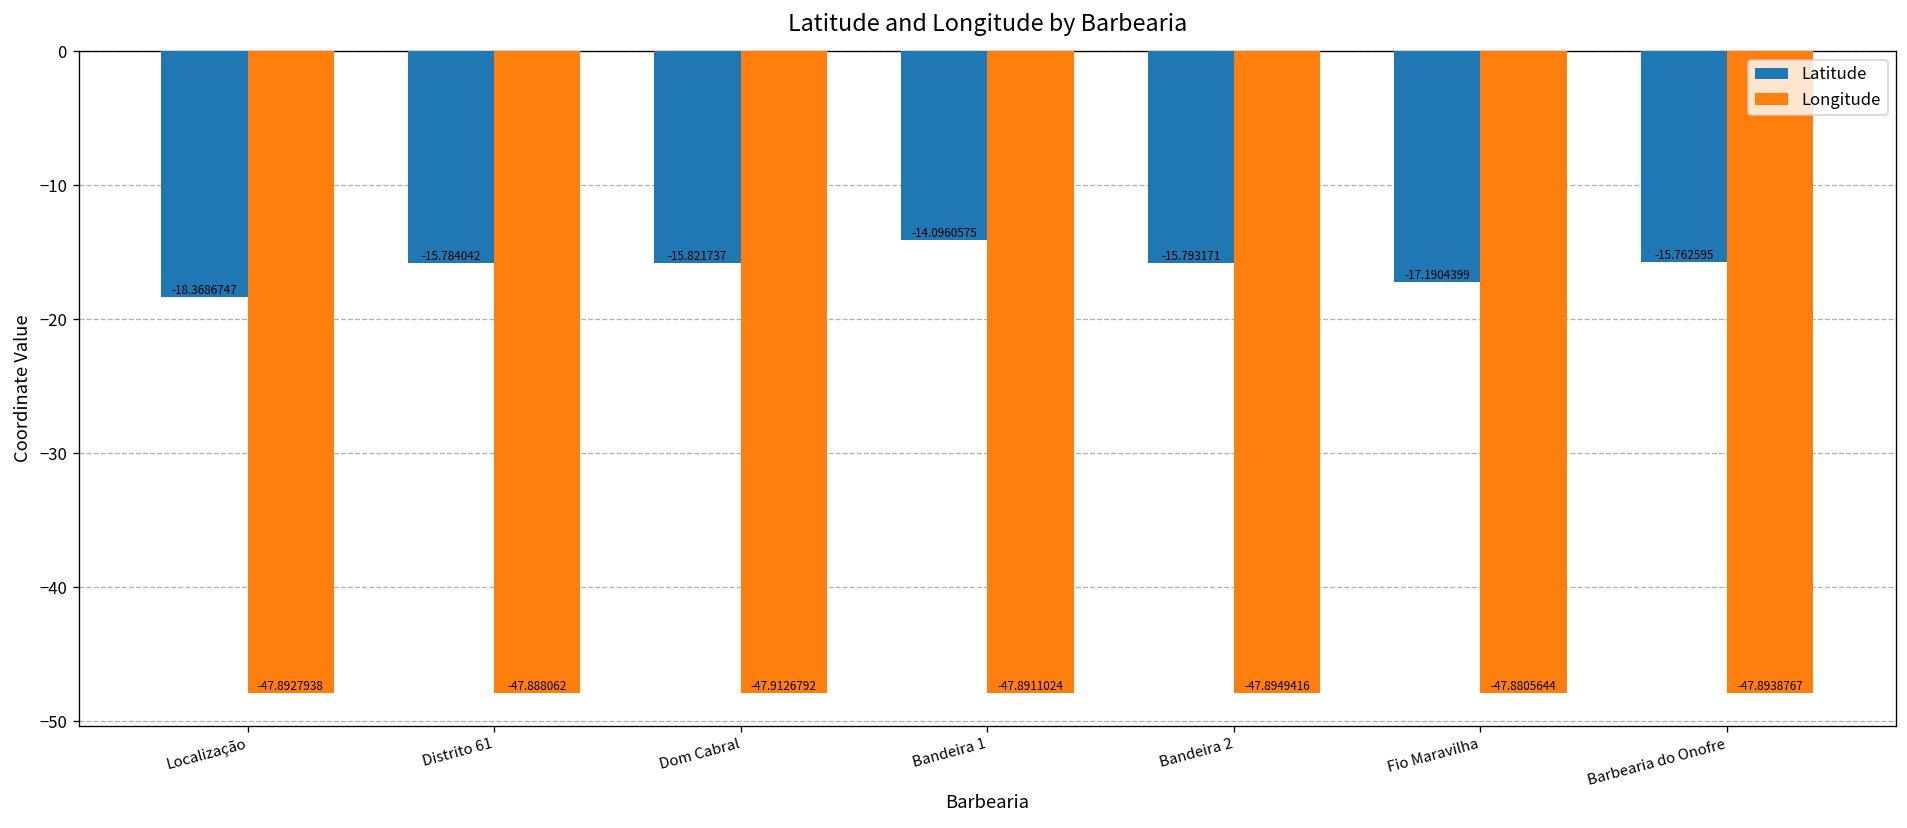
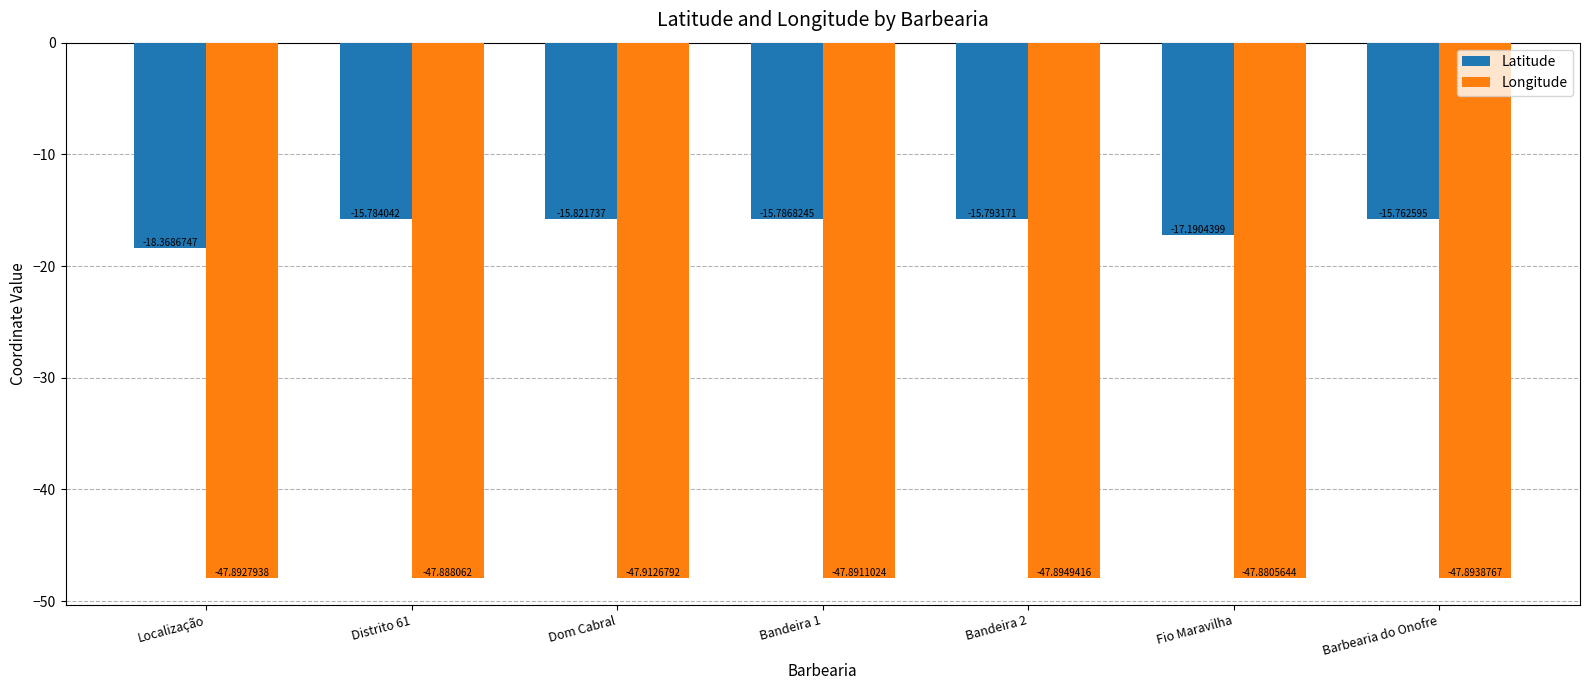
Latitude, Bandeira 1: -14.0960575 -> -15.7868245
